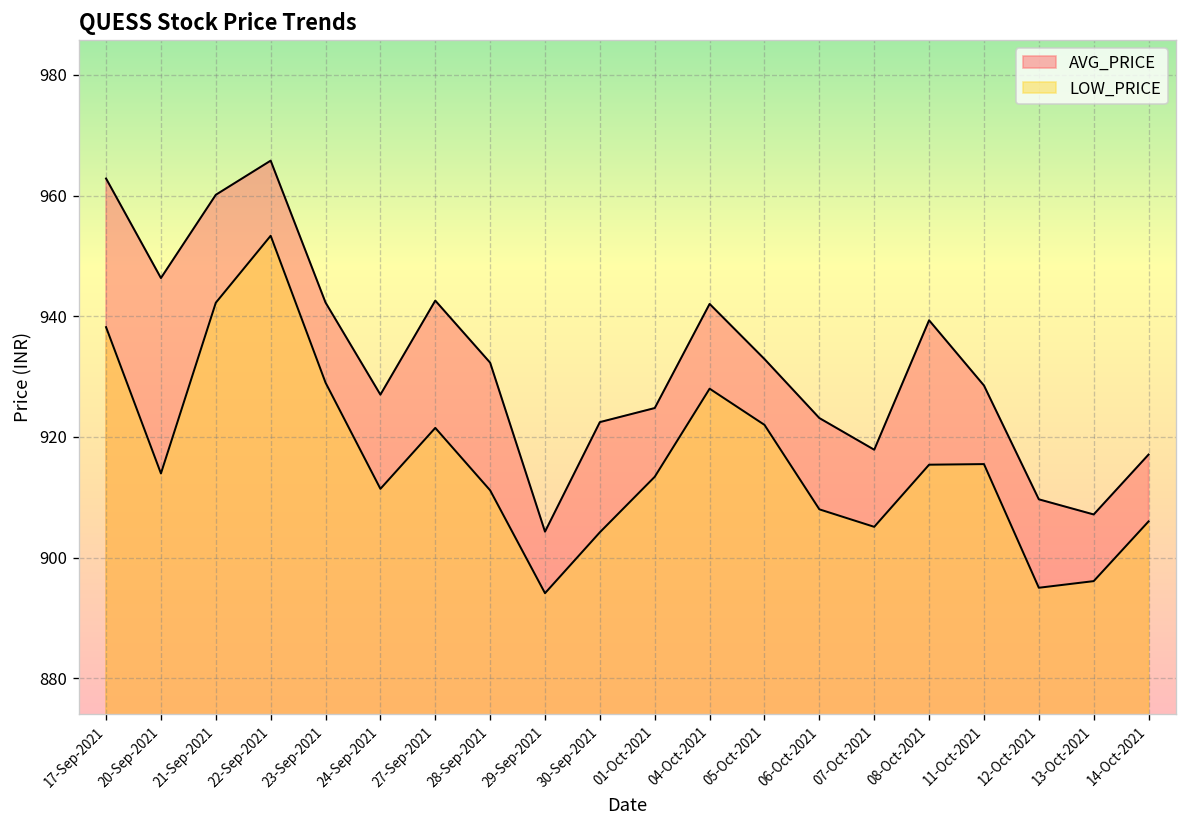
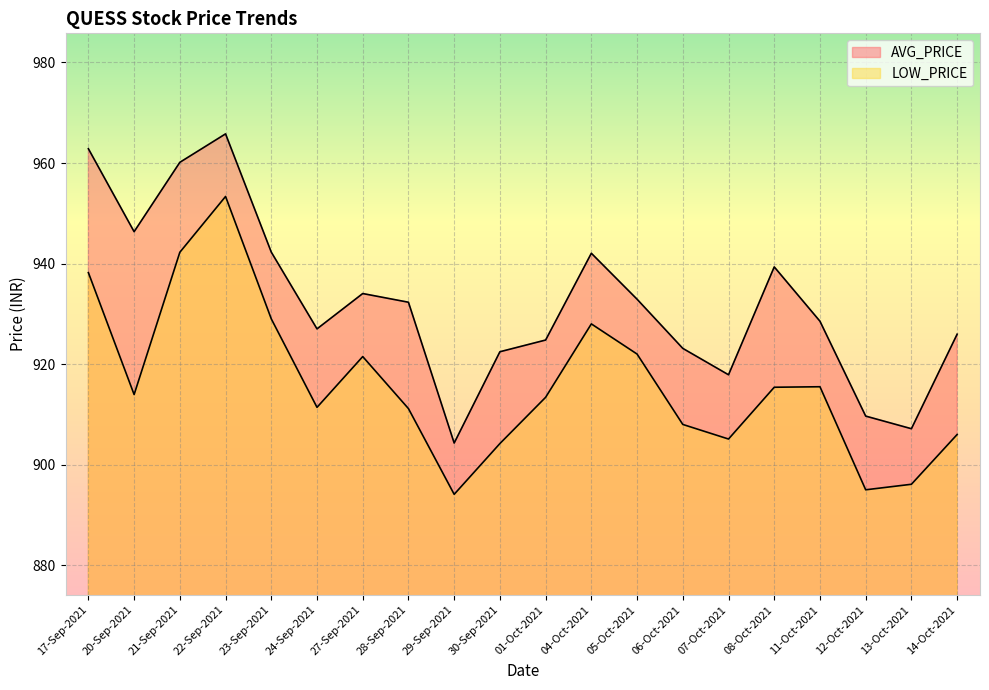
AVG_PRICE, 27-Sep-2021: 943 -> 934
AVG_PRICE, 14-Oct-2021: 917 -> 926
